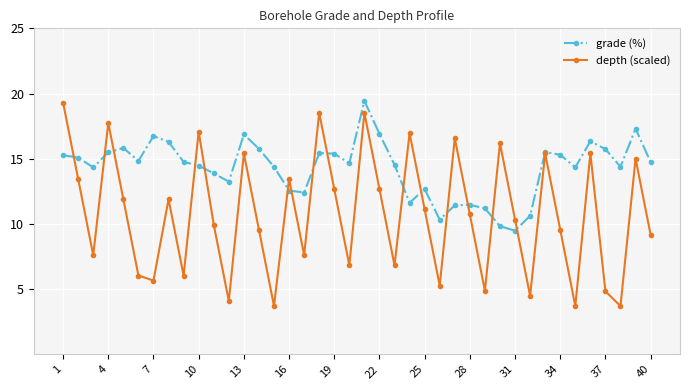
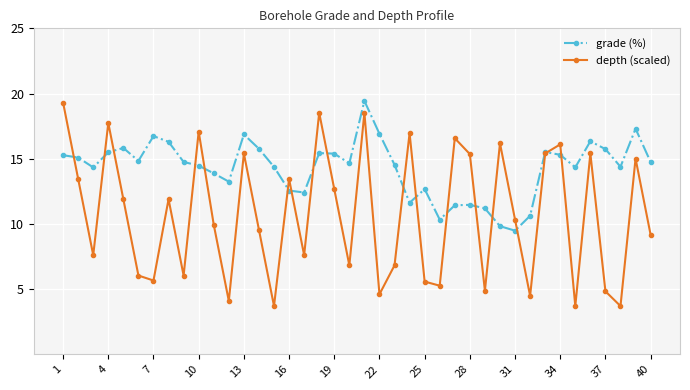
depth (scaled), 22: 12.7 -> 4.6
depth (scaled), 25: 11.1 -> 5.6
depth (scaled), 28: 10.7 -> 15.4
depth (scaled), 34: 9.6 -> 16.1
